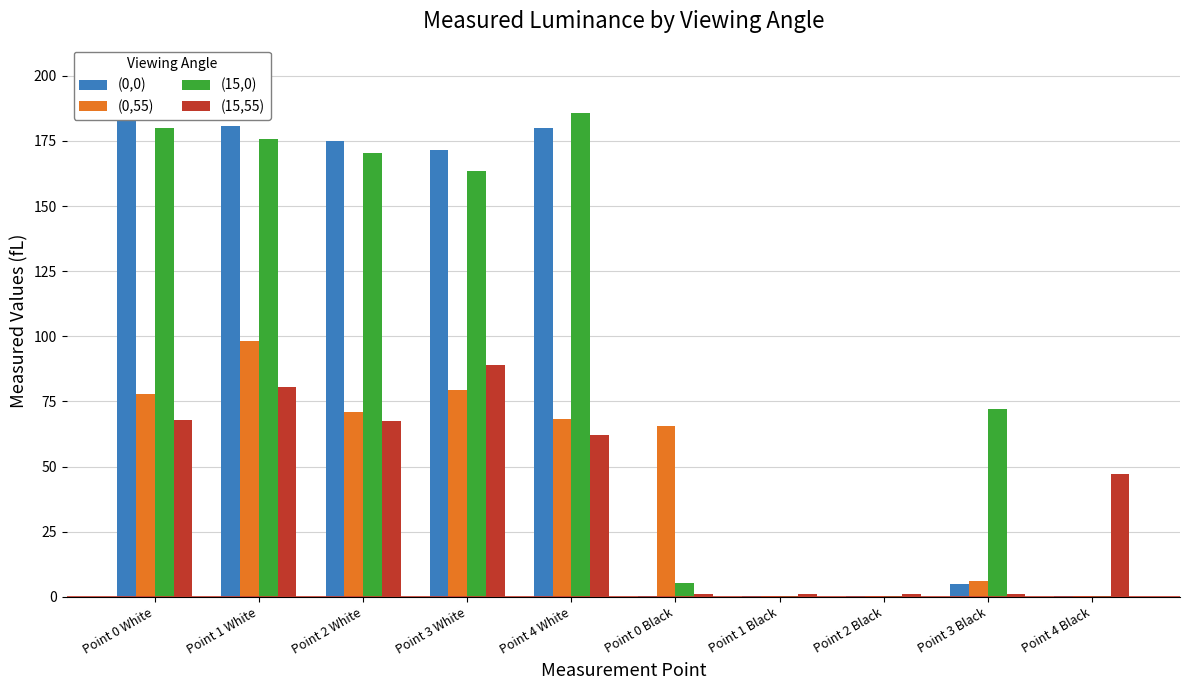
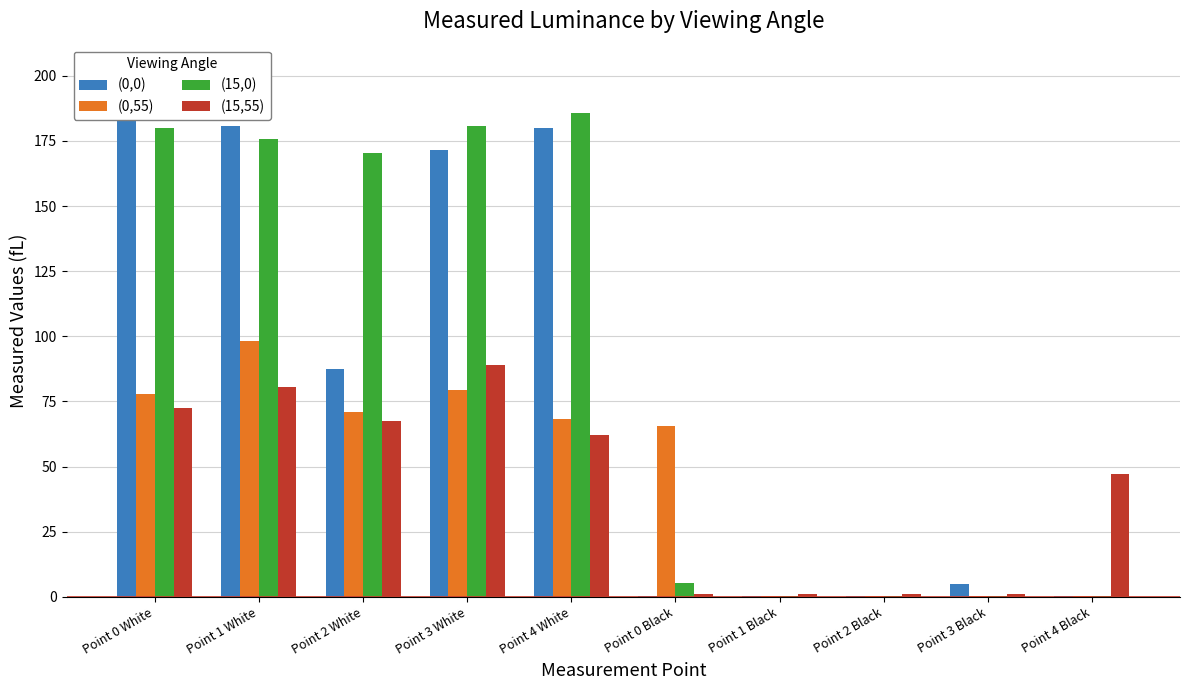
(15,55), Point 0 White: 68 -> 73
(0,0), Point 2 White: 175 -> 88
(15,0), Point 3 White: 163 -> 181
(0,55), Point 3 Black: 6 -> 0
(15,0), Point 3 Black: 72 -> 0
